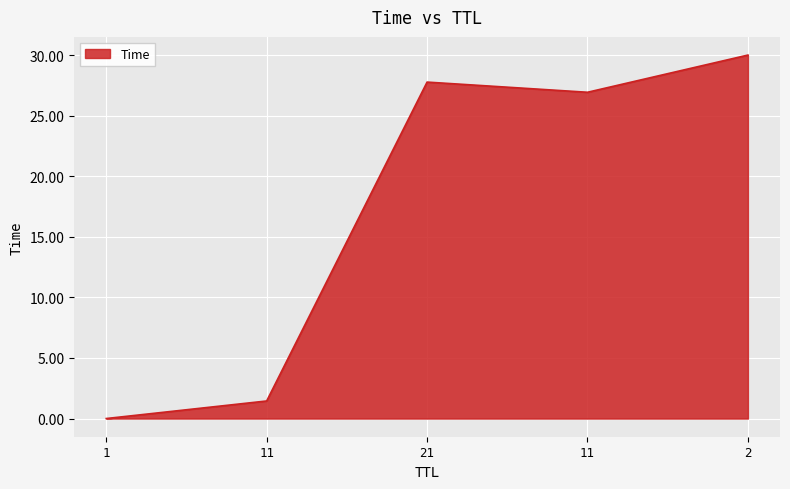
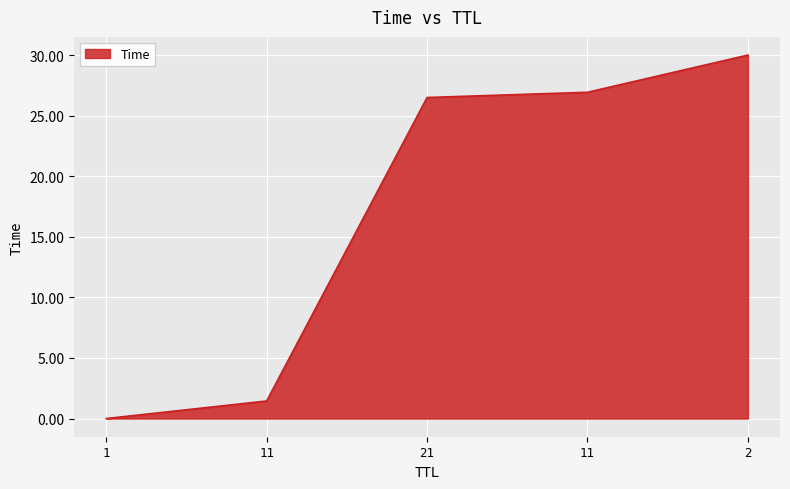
21: 27.8 -> 26.5
